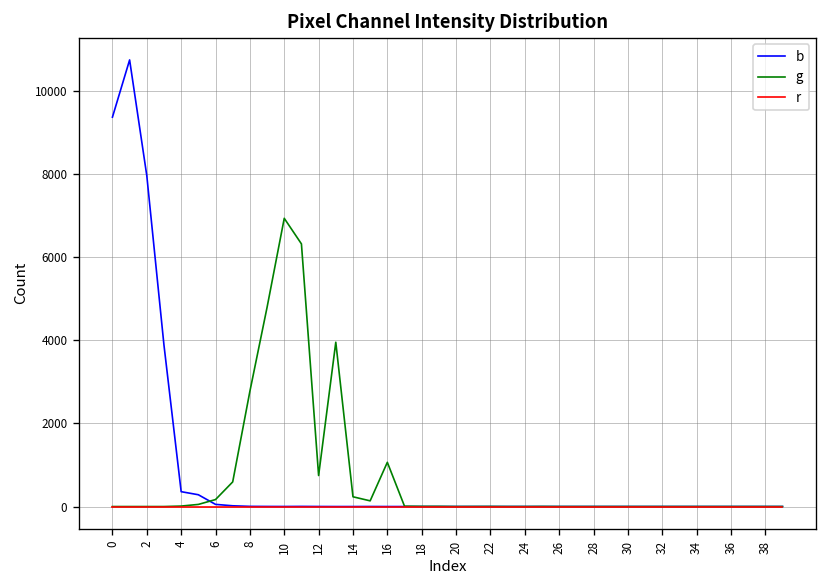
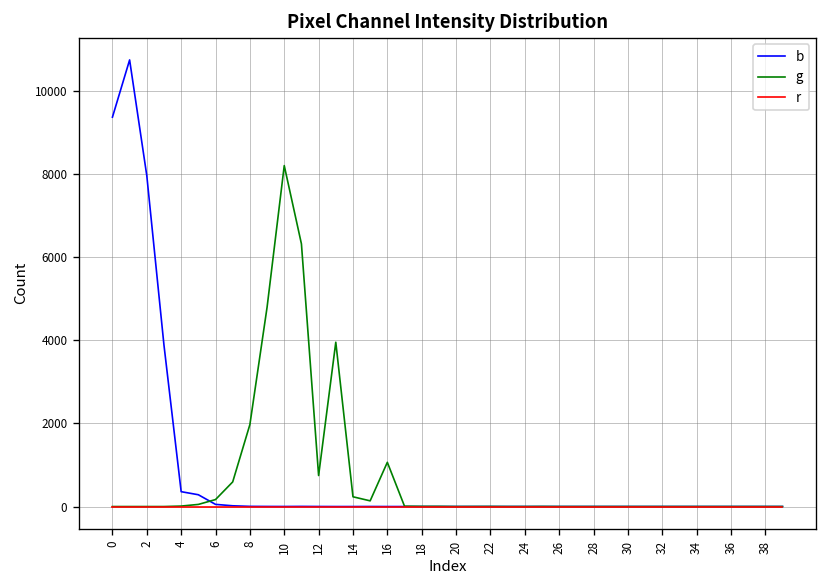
g, 8: 2800 -> 2000
g, 10: 6900 -> 8200
